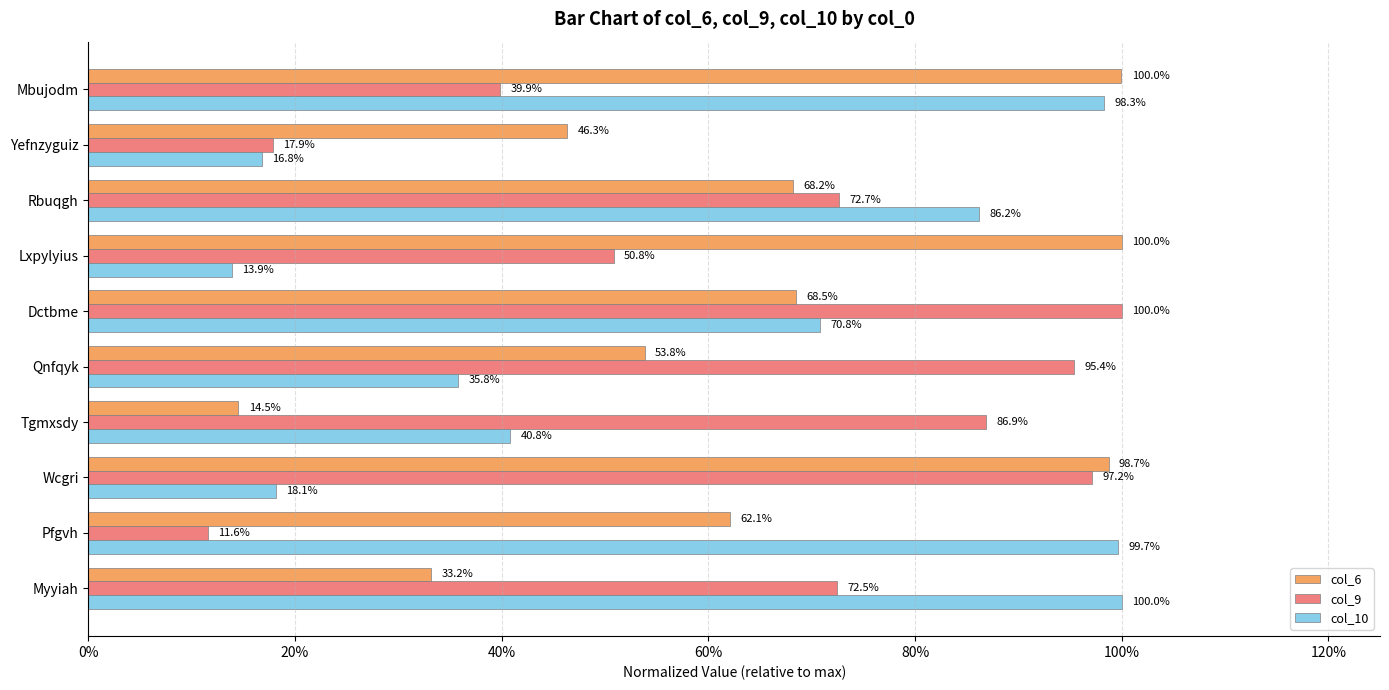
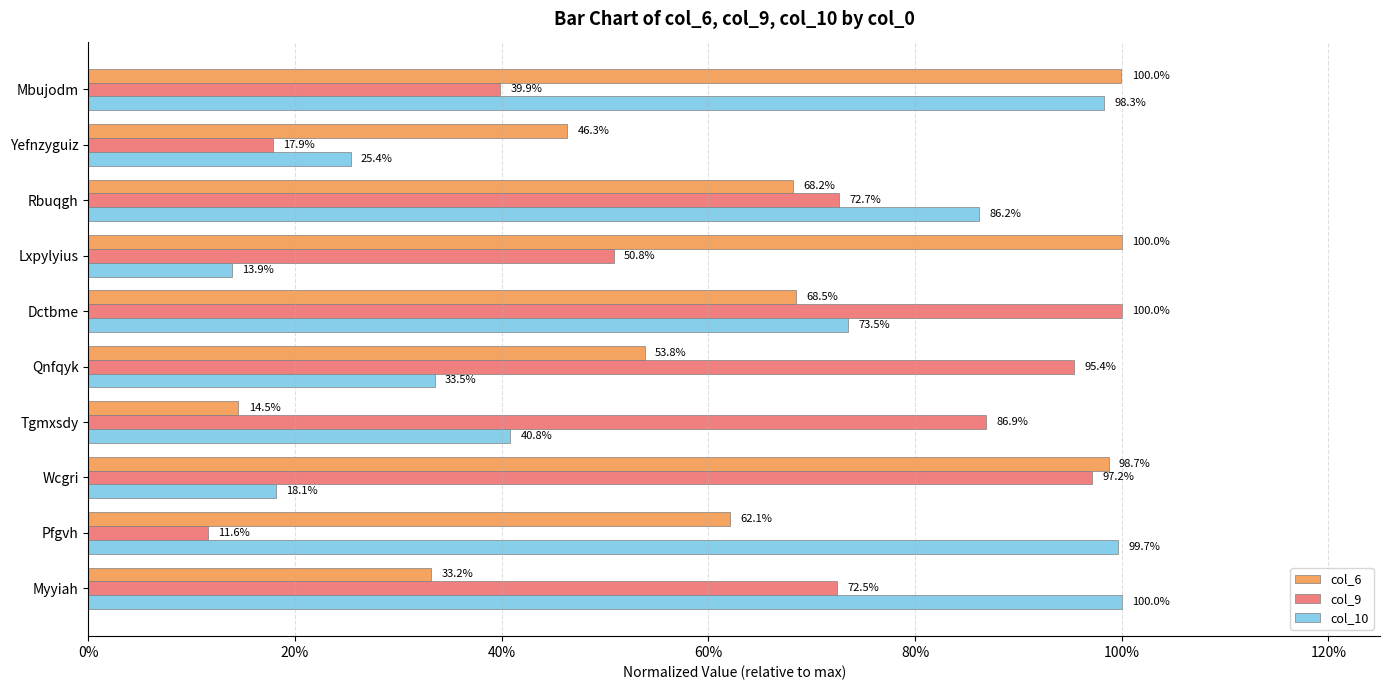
col_10, Yefnzyguiz: 16.8% -> 25.4%
col_10, Dctbme: 70.8% -> 73.5%
col_10, Qnfqyk: 35.8% -> 33.5%
